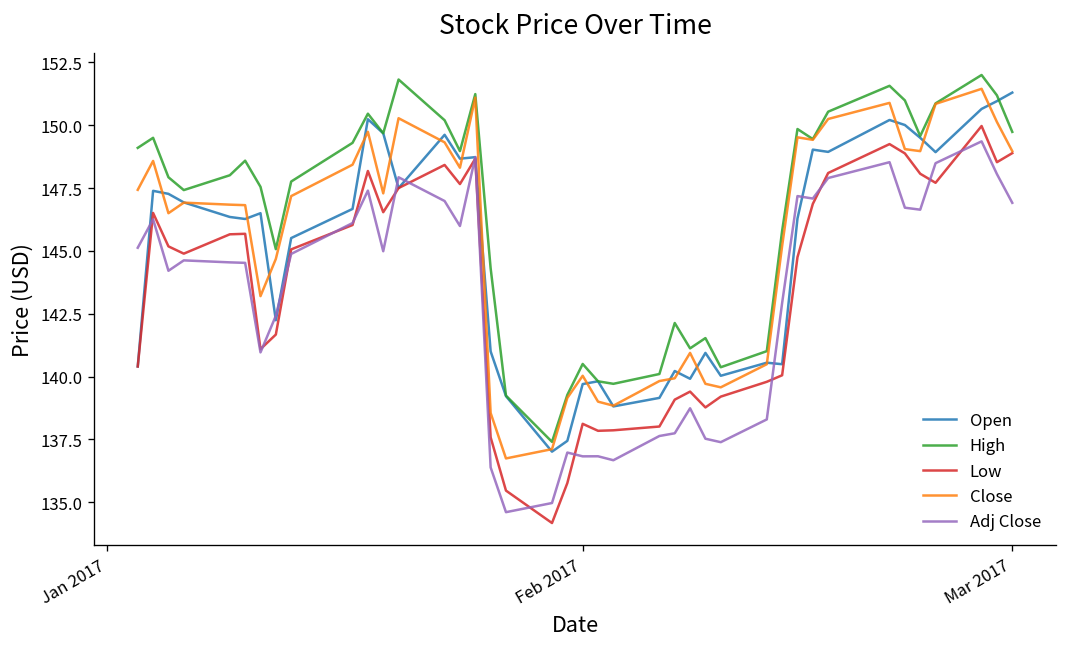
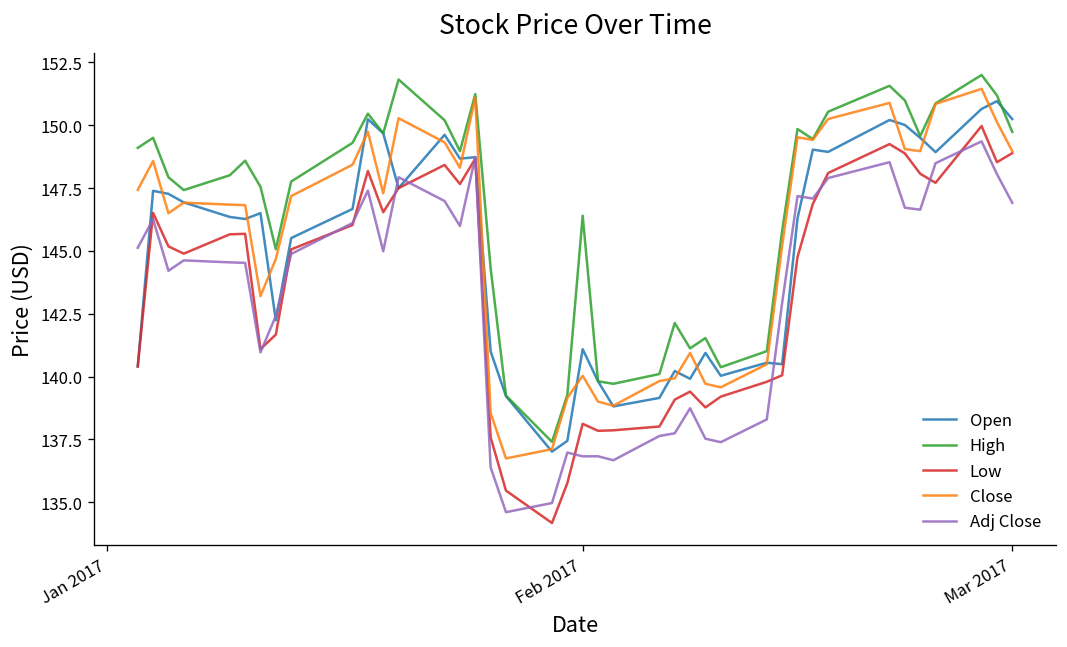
Open, Feb 2017: 139.7 -> 141.1
High, Feb 2017: 140.5 -> 146.4
Open, Mar 2017: 151.3 -> 150.2
